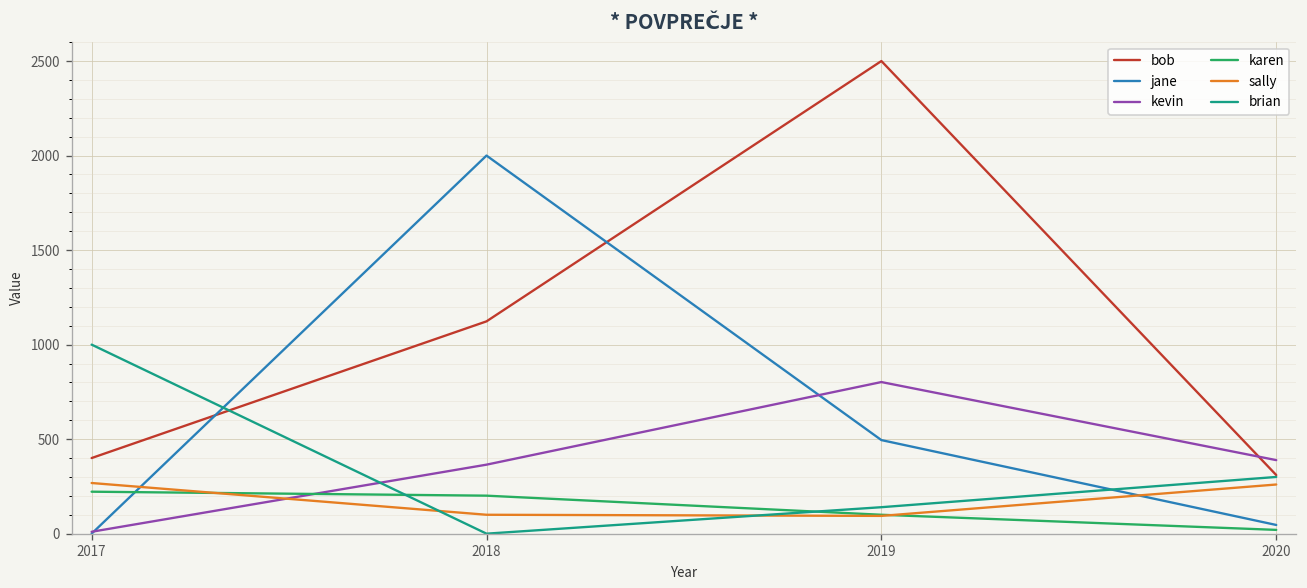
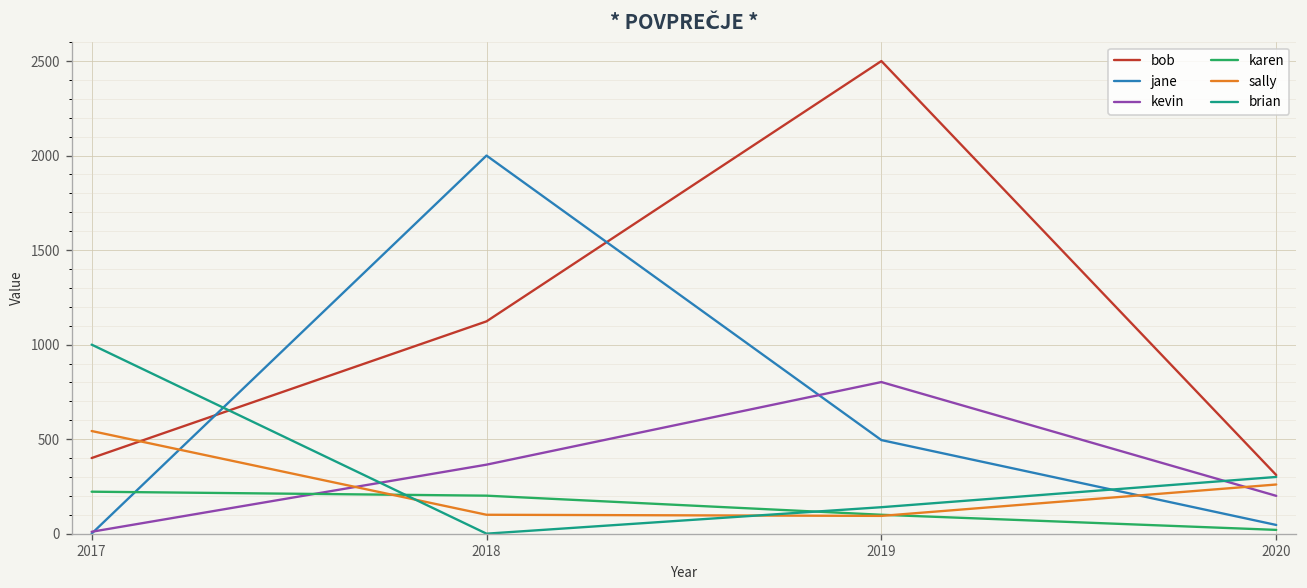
sally, 2017: 270 -> 540
kevin, 2020: 390 -> 200
